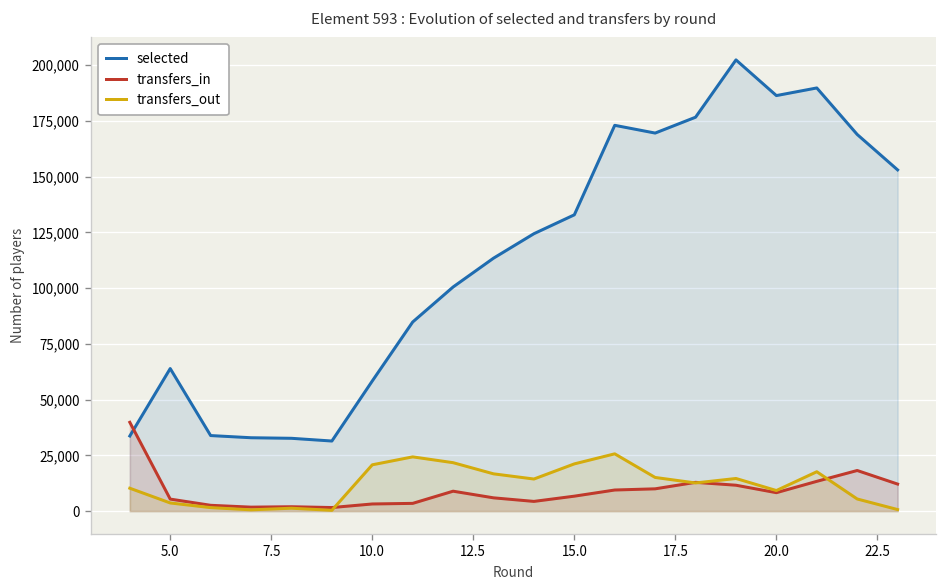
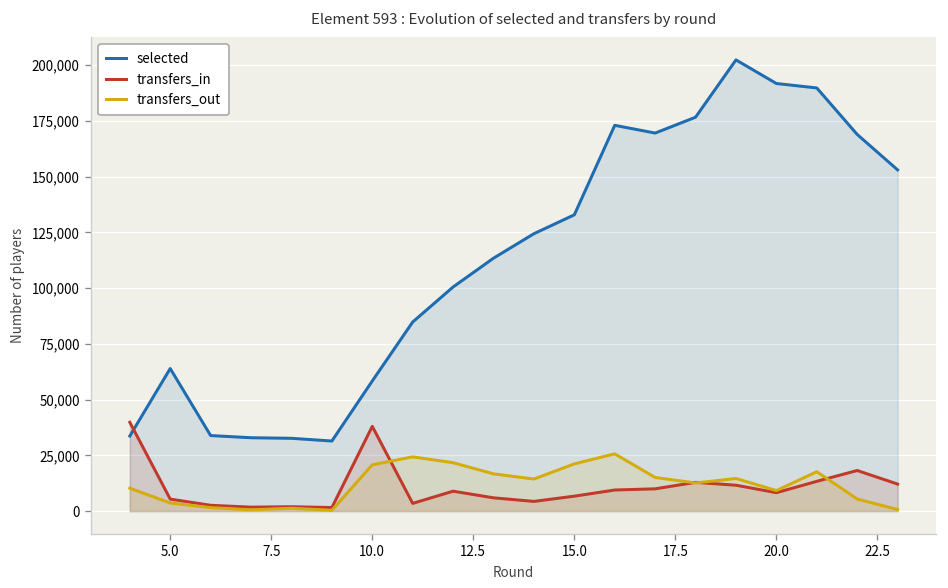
transfers_in, 10.0: 3,000 -> 38,000
selected, 20.0: 186,000 -> 192,000
